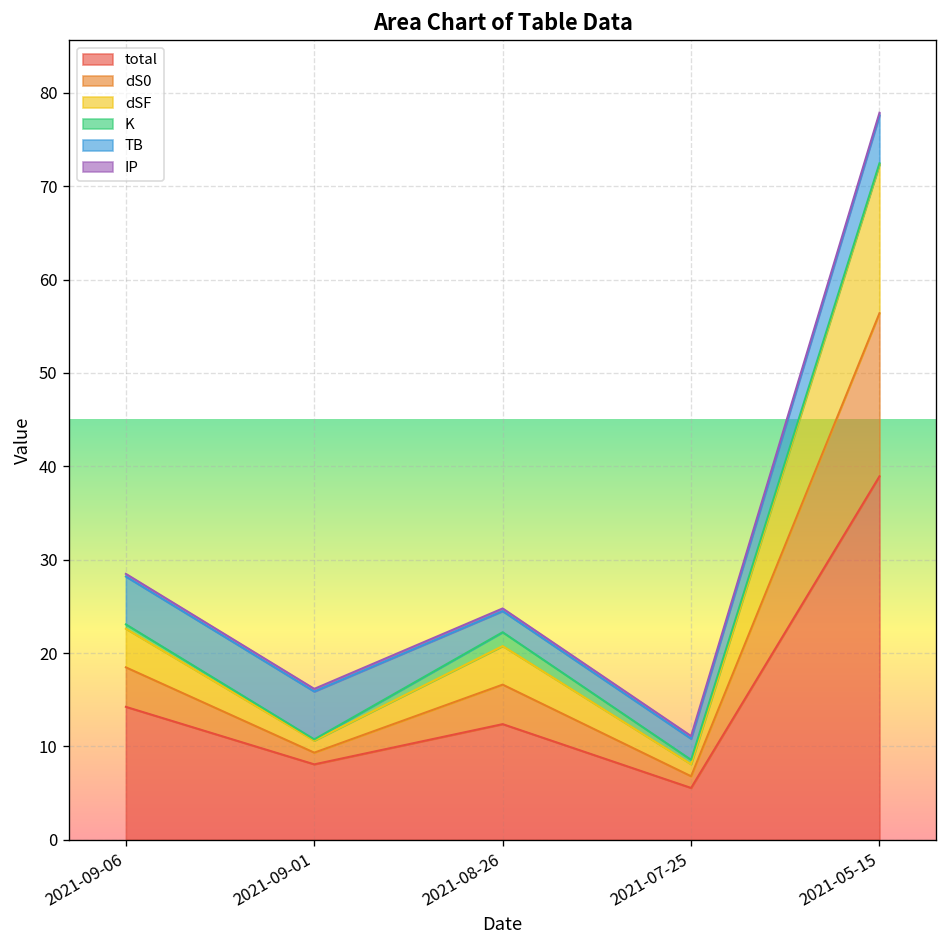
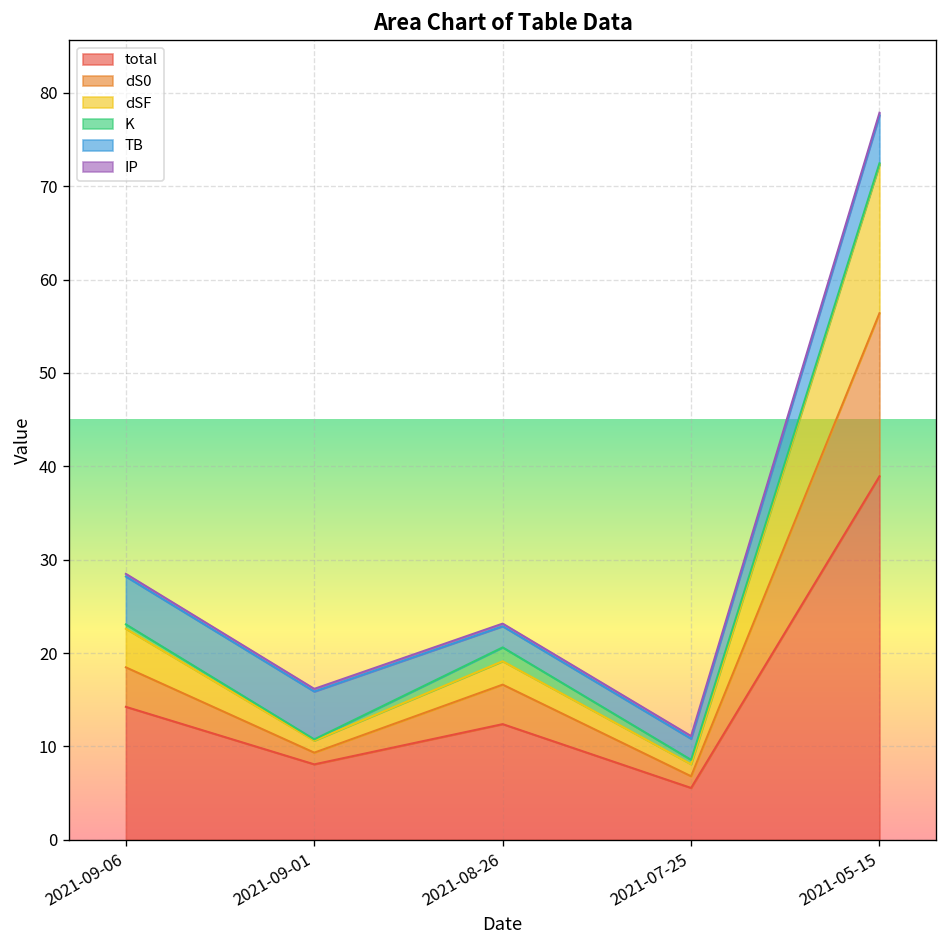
dSF, 2021-08-26: 4 -> 3
